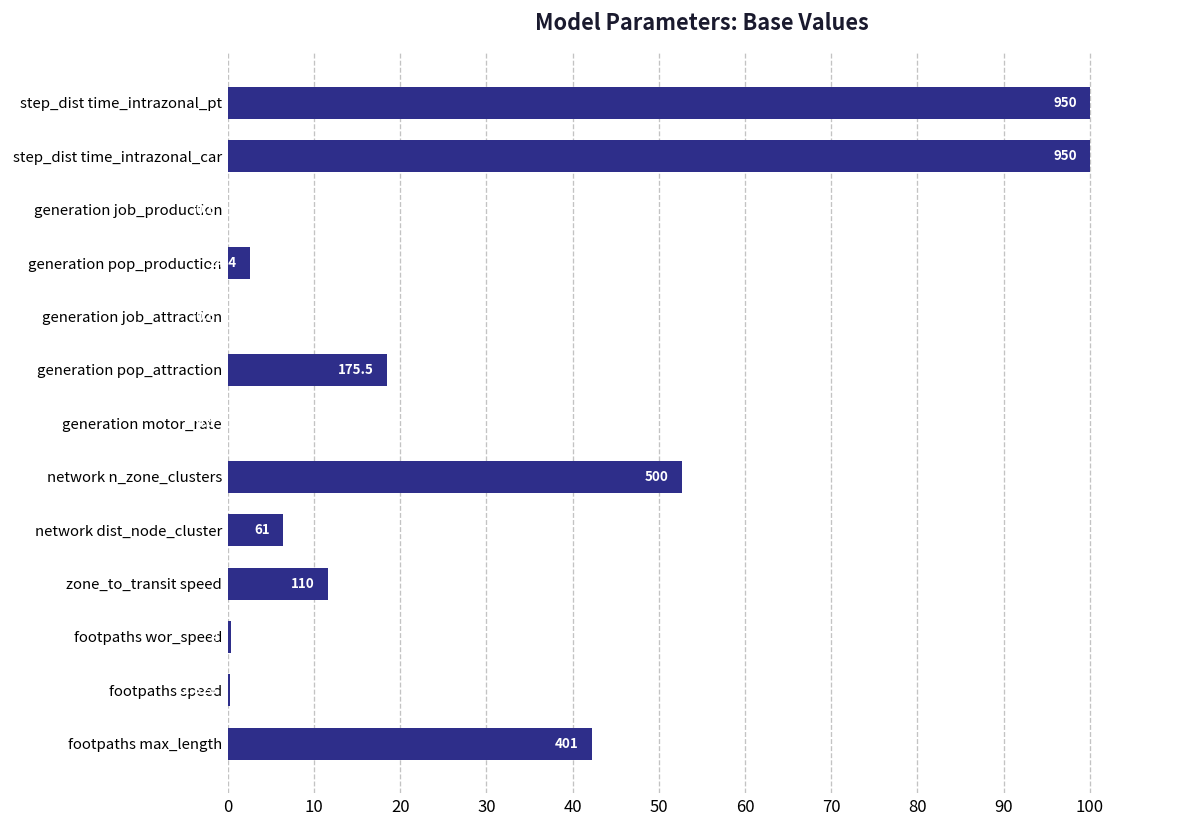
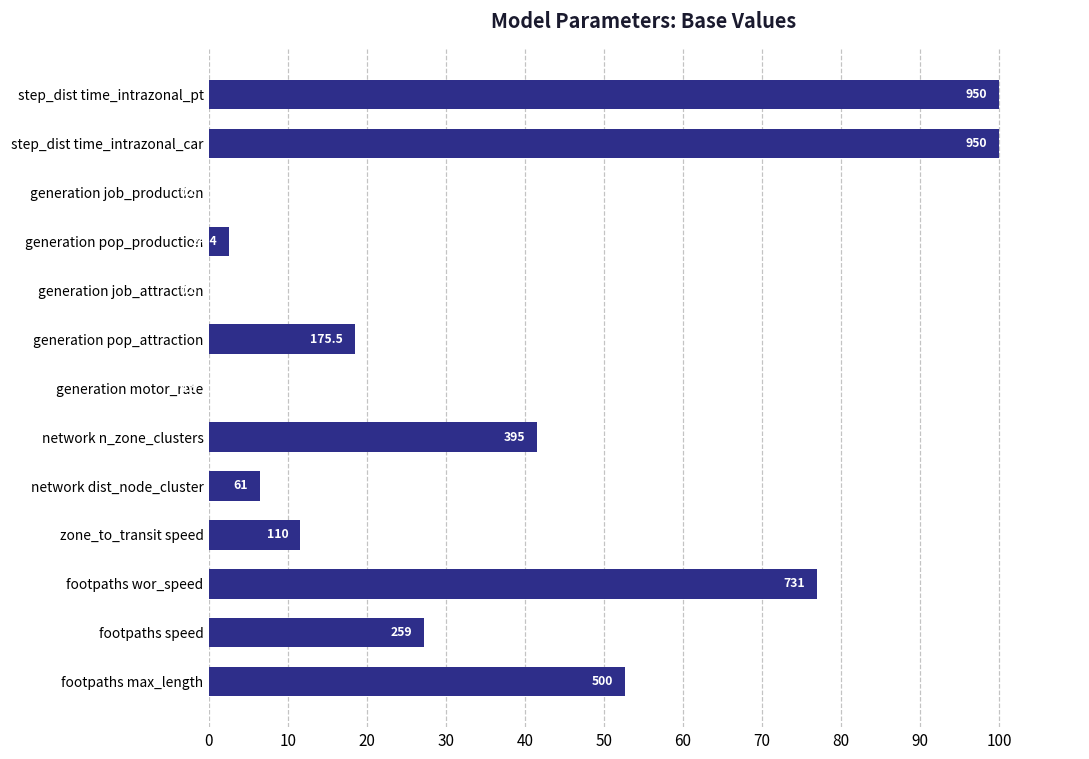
network n_zone_clusters: 500 -> 395
footpaths wor_speed: 0 -> 77
footpaths speed: 0 -> 27
footpaths max_length: 401 -> 500
